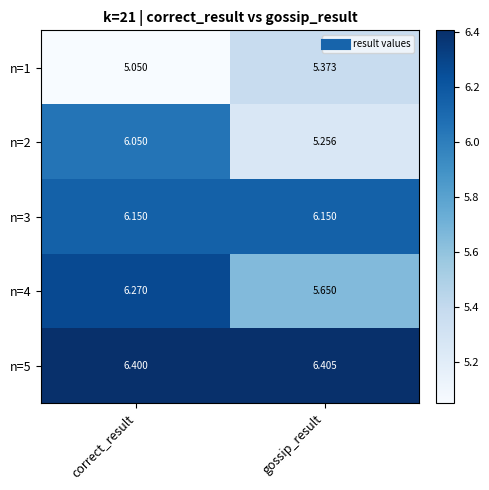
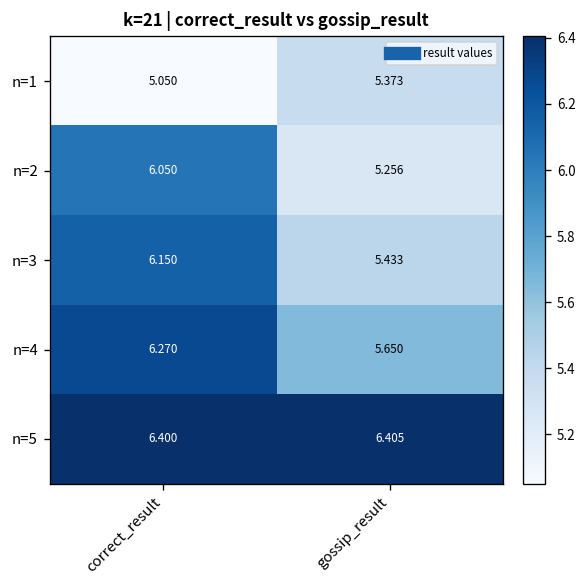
n=3, gossip_result: 6.150 -> 5.433
